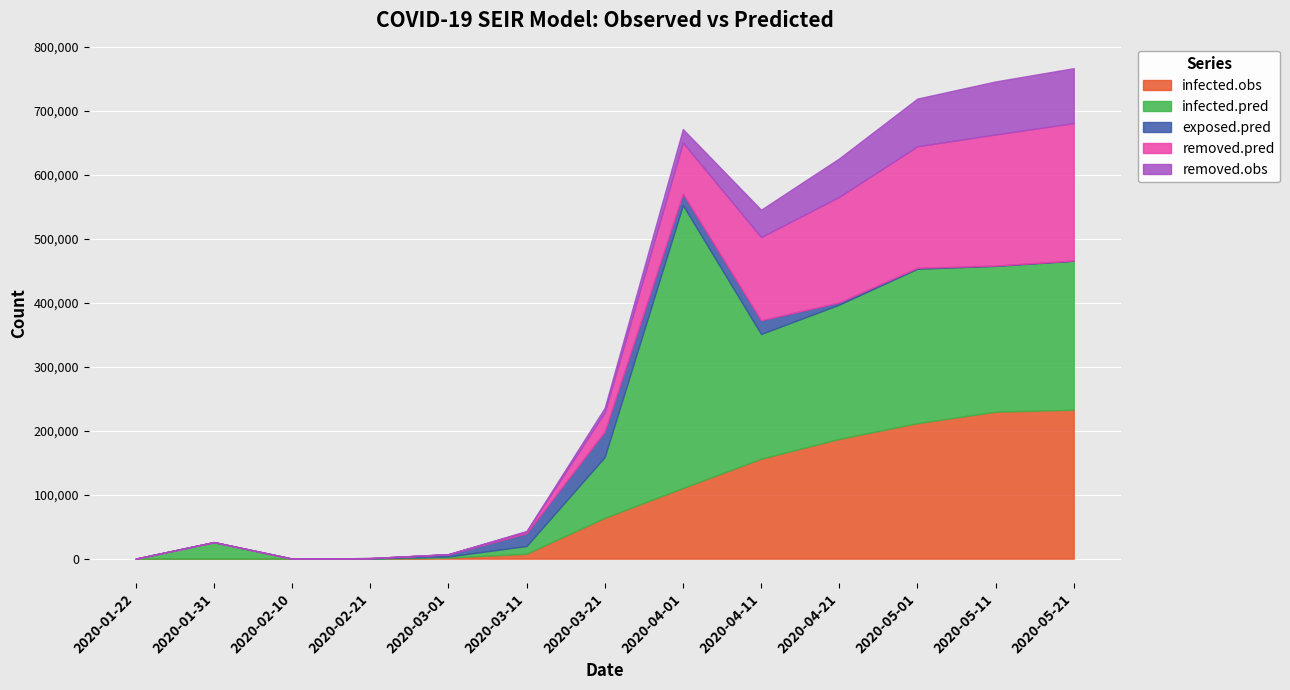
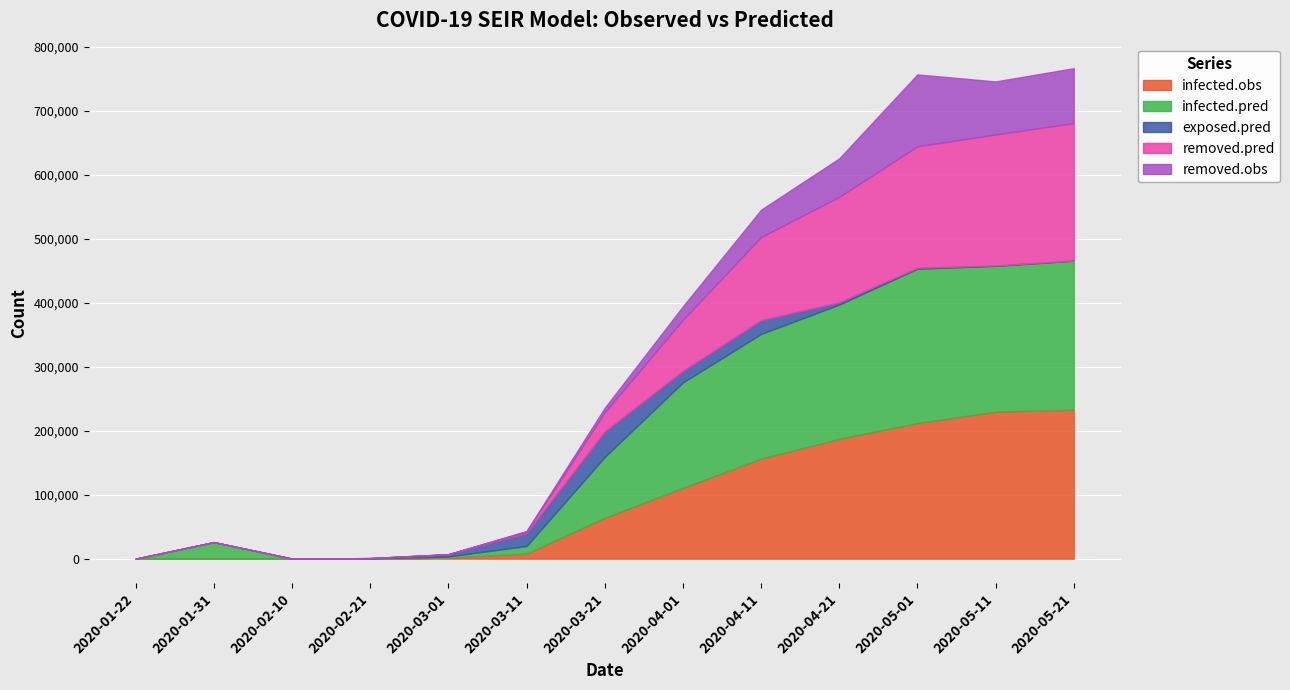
infected.pred, 2020-04-01: 440,000 -> 170,000
removed.obs, 2020-05-01: 70,000 -> 110,000
